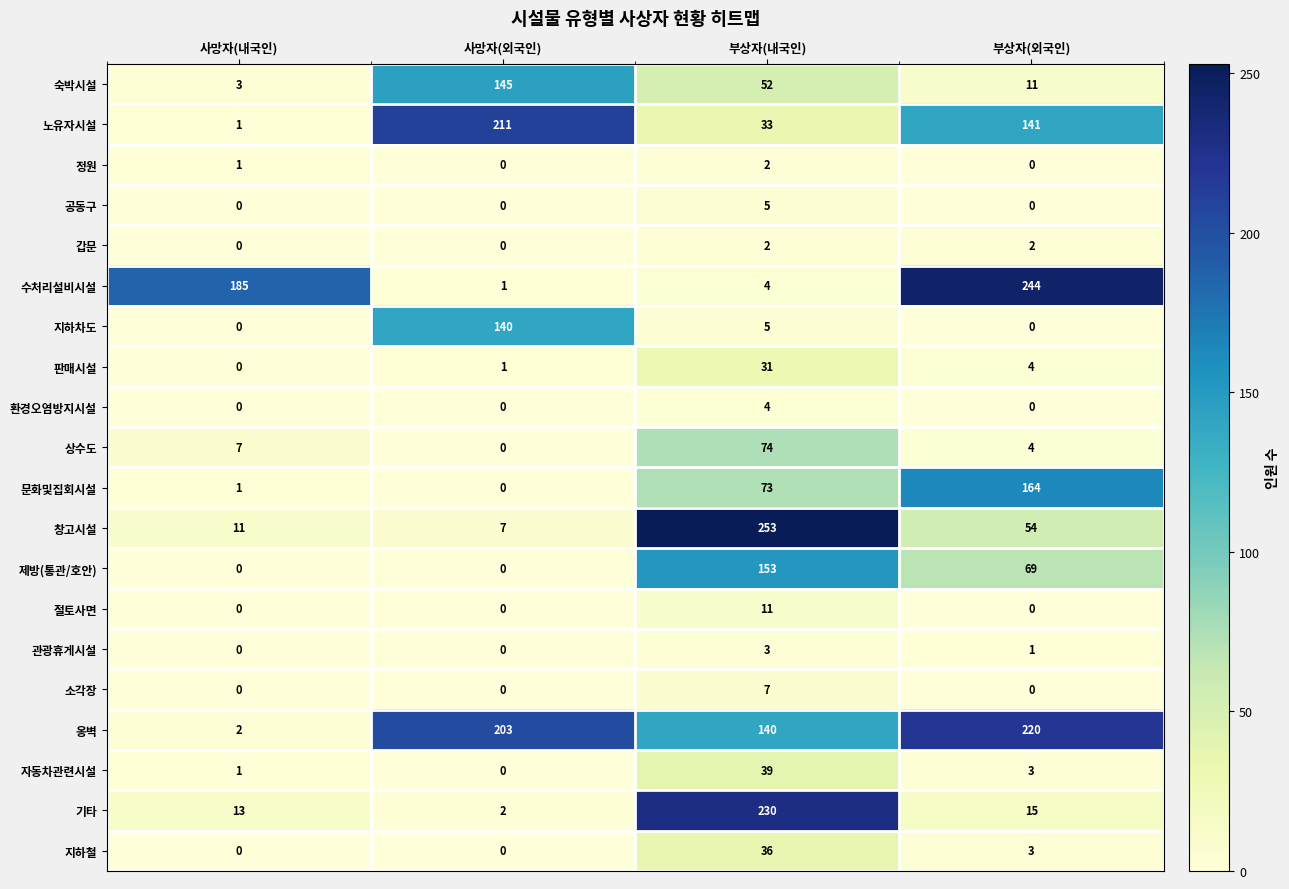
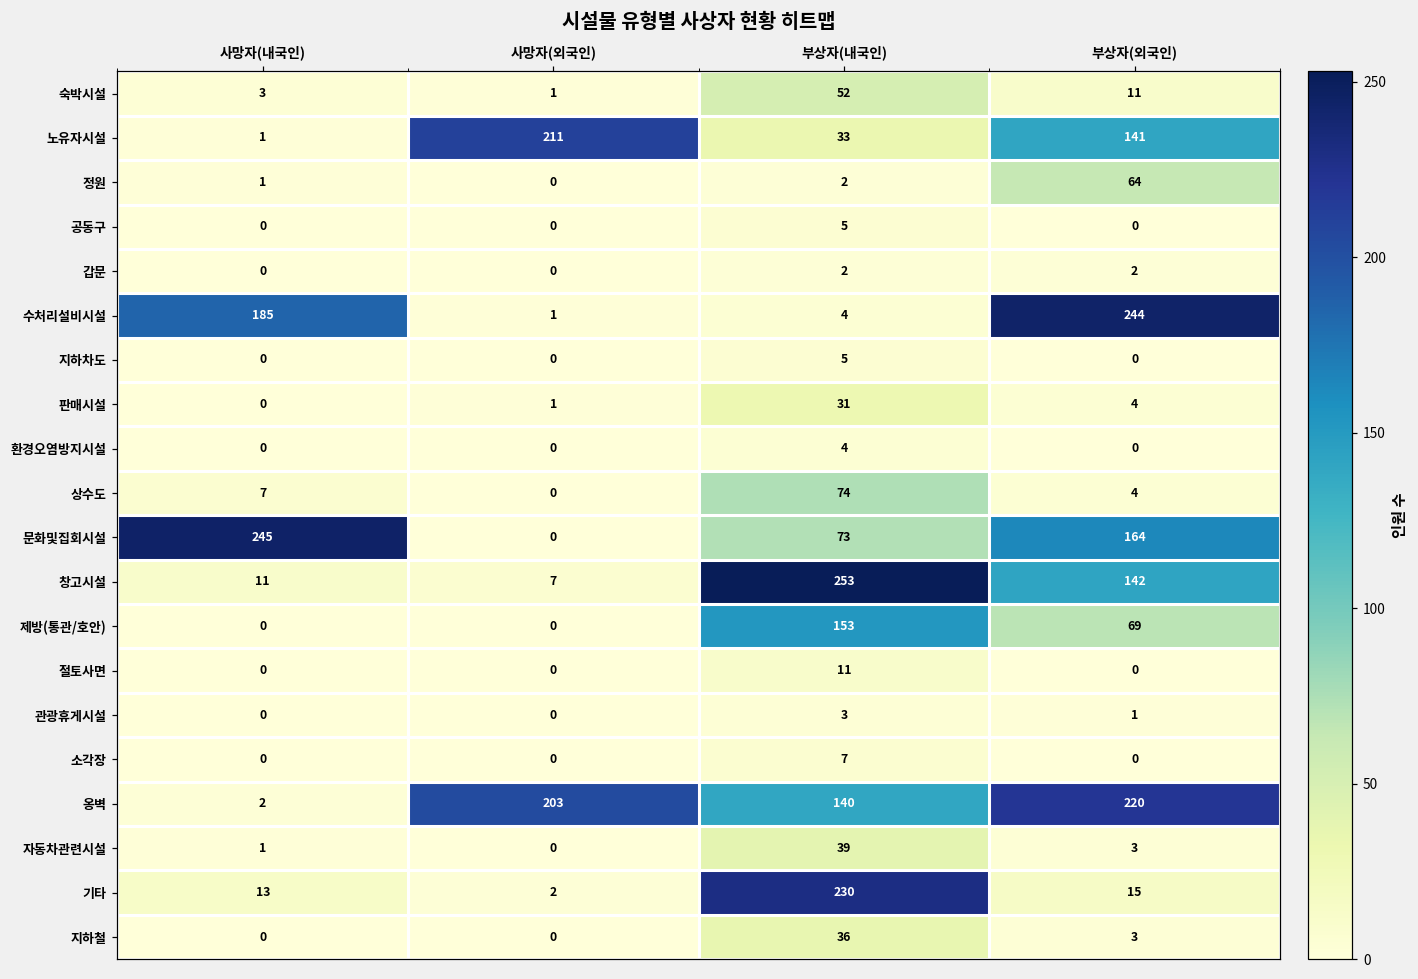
숙박시설, 사망자(외국인): 145 -> 1
정원, 부상자(외국인): 0 -> 64
지하차도, 사망자(외국인): 140 -> 0
문화및집회시설, 사망자(내국인): 1 -> 245
창고시설, 부상자(외국인): 54 -> 142
